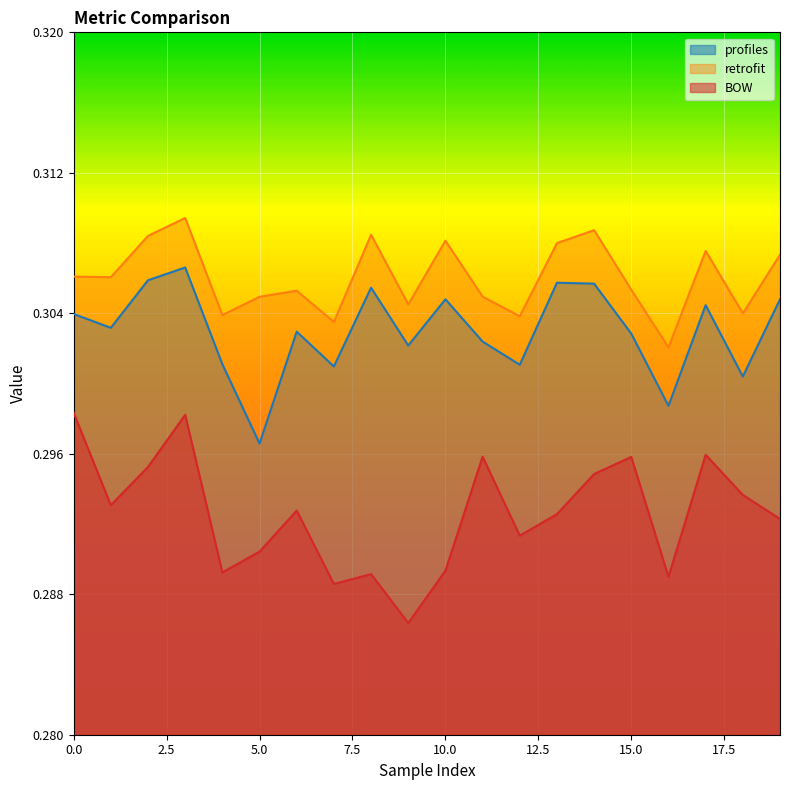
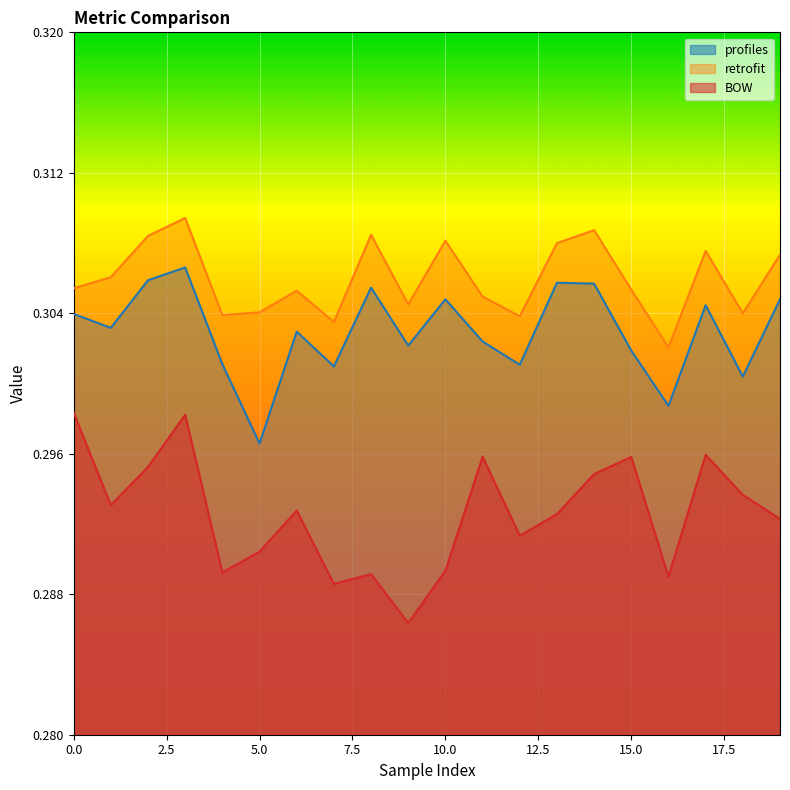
retrofit, 0.0: 0.3061 -> 0.3054
retrofit, 5.0: 0.3049 -> 0.3041
profiles, 15.0: 0.3028 -> 0.3019
